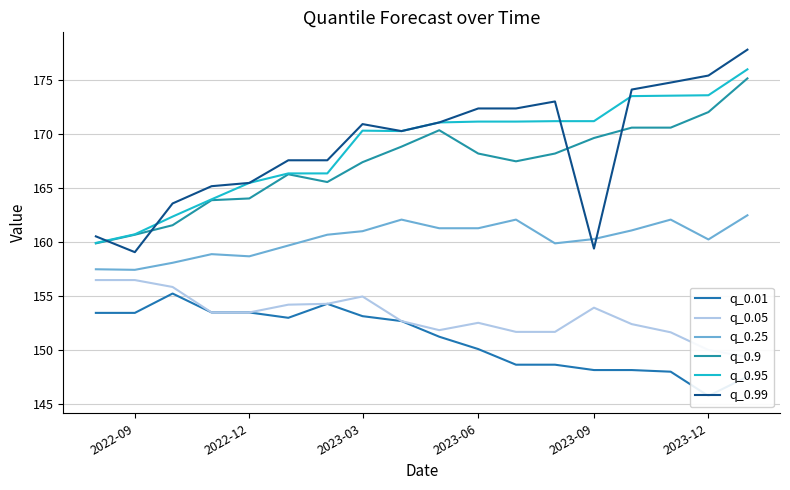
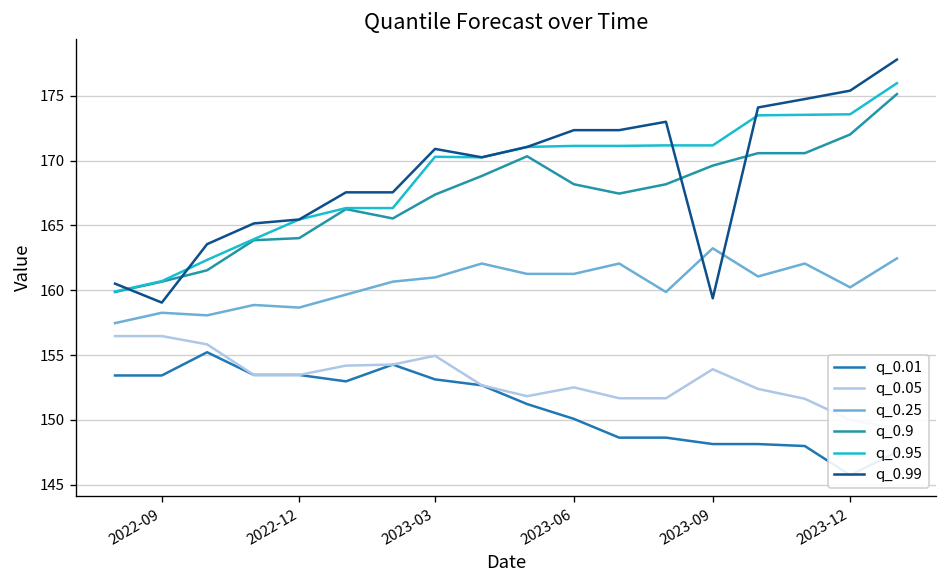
q_0.25, 2022-09: 157.4 -> 158.3
q_0.25, 2023-09: 160.3 -> 163.2
